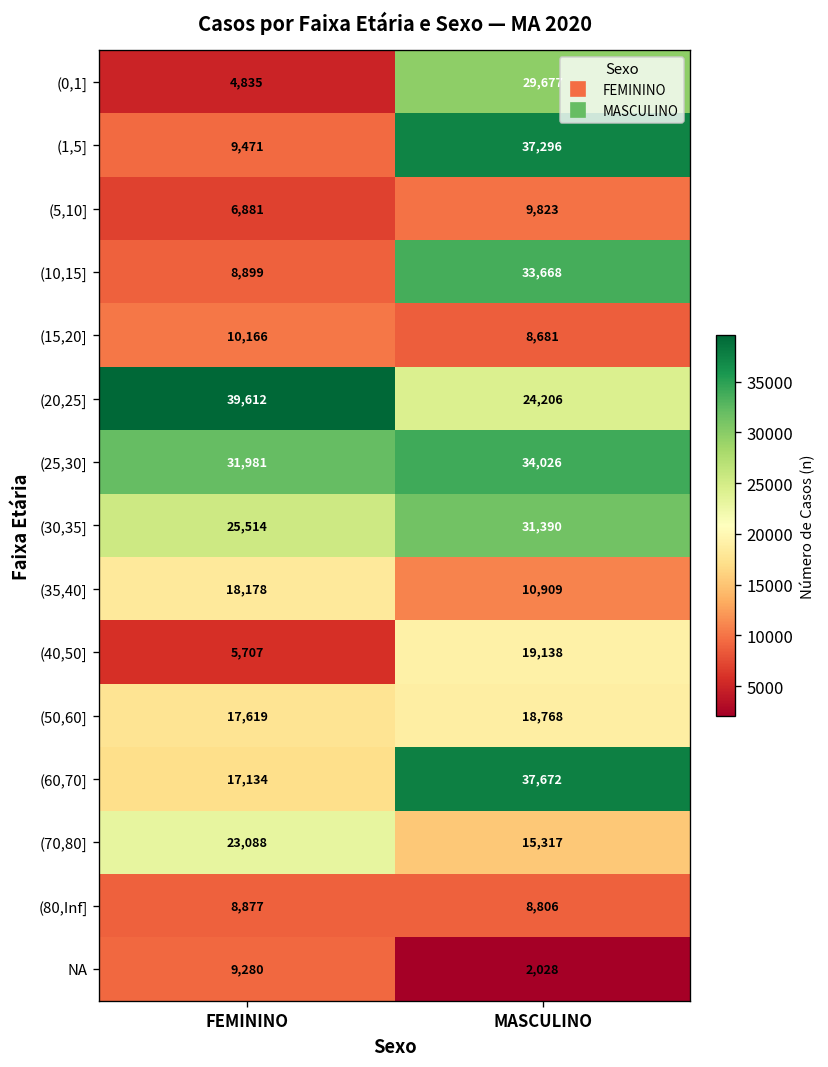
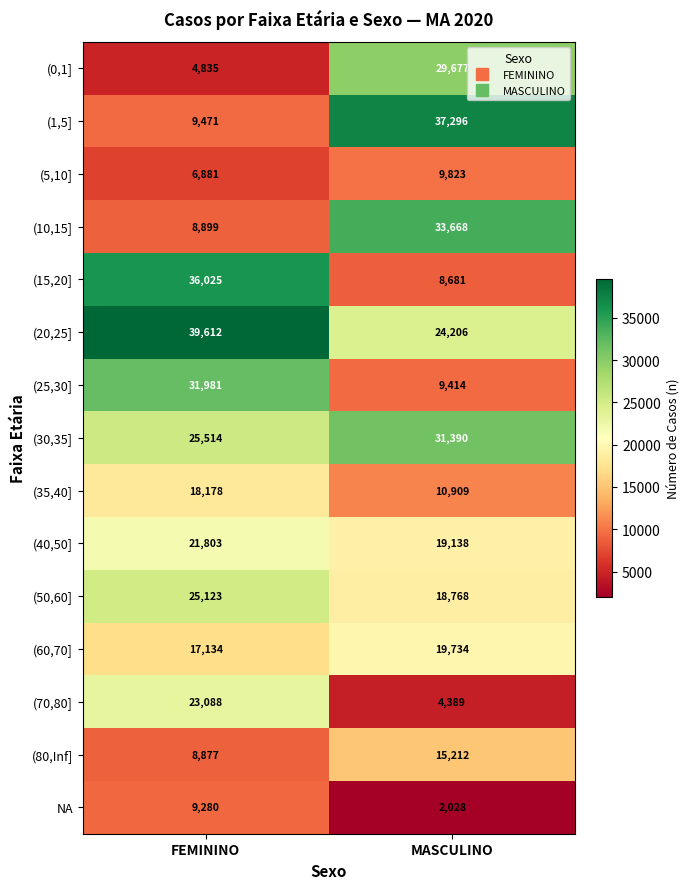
(15,20], FEMININO: 10,166 -> 36,025
(25,30], MASCULINO: 34,026 -> 9,414
(40,50], FEMININO: 5,707 -> 21,803
(50,60], FEMININO: 17,619 -> 25,123
(60,70], MASCULINO: 37,672 -> 19,734
(70,80], MASCULINO: 15,317 -> 4,389
(80,Inf], MASCULINO: 8,806 -> 15,212
